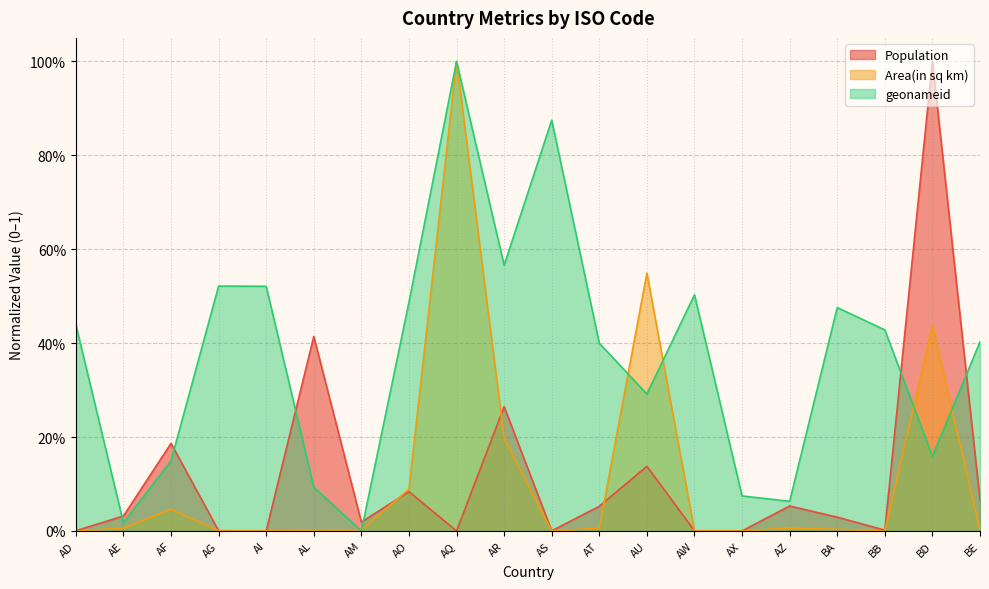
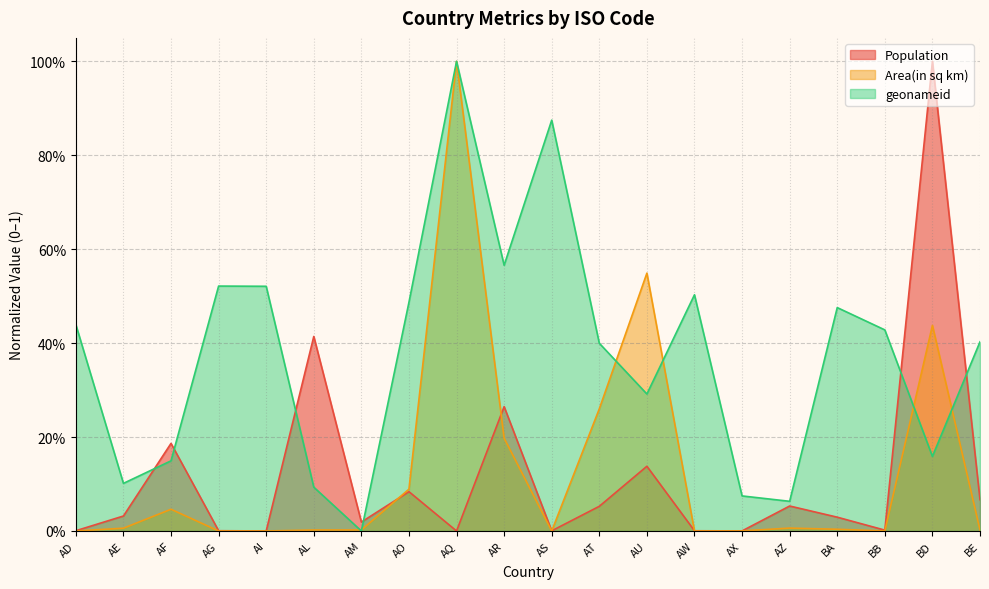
geonameid, AE: 2% -> 10%
Area(in sq km), AT: 1% -> 26%
